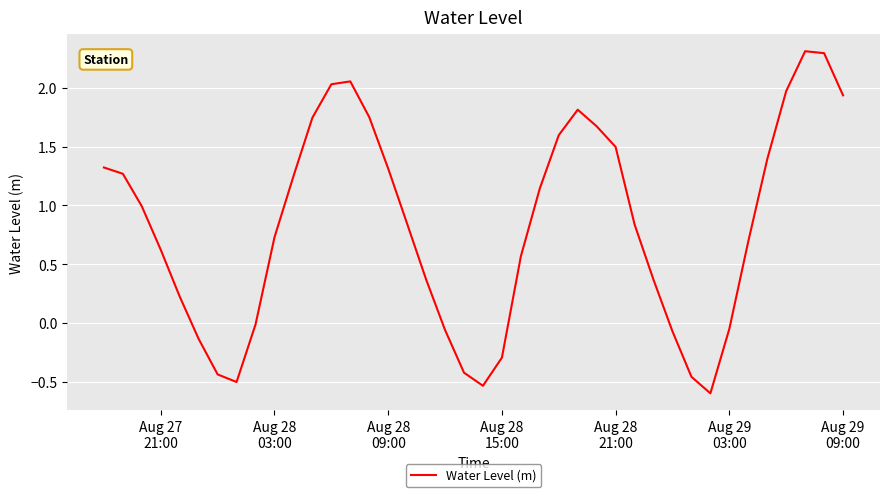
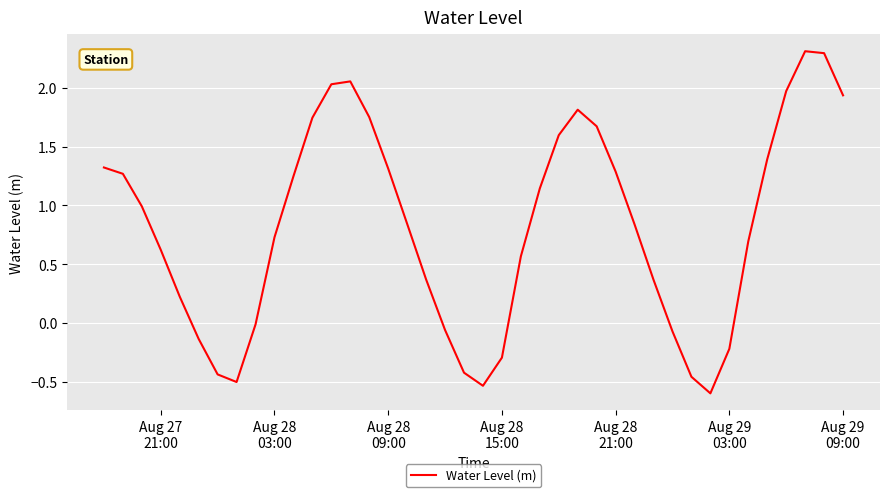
Aug 28 21:00: 1.50 -> 1.29
Aug 29 03:00: -0.05 -> -0.22
